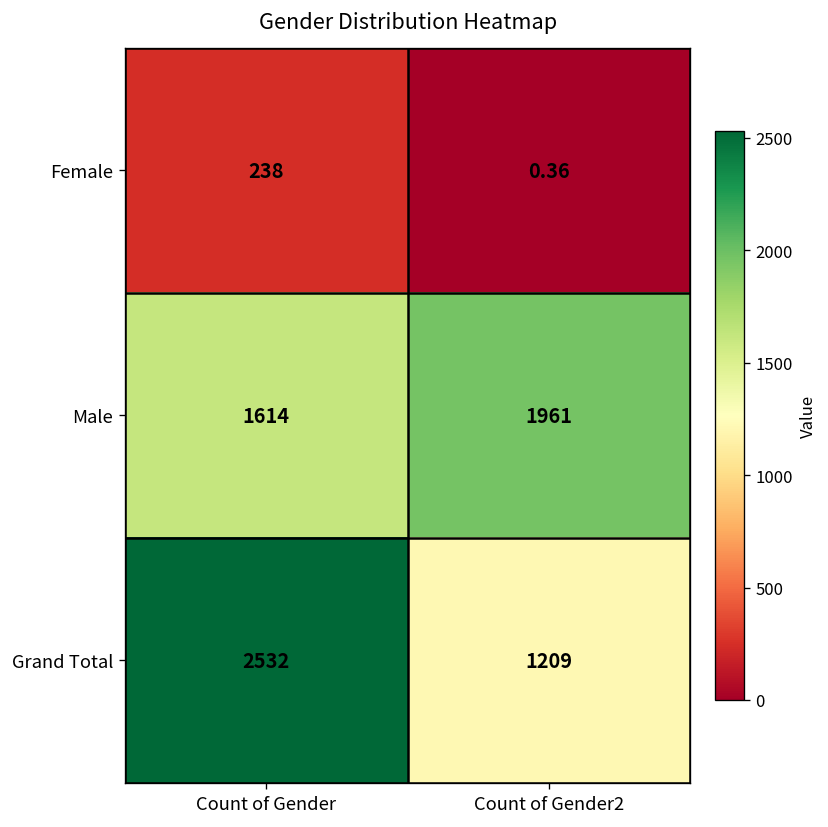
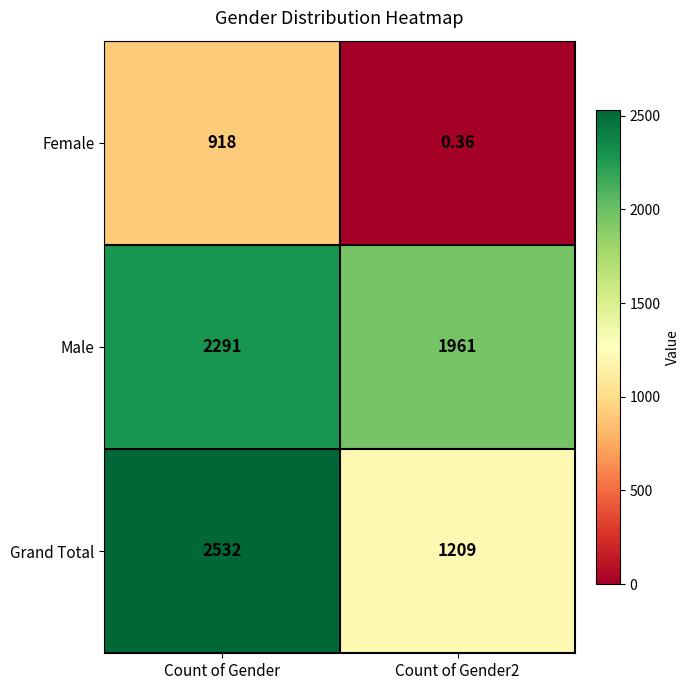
Female, Count of Gender: 238 -> 918
Male, Count of Gender: 1614 -> 2291
